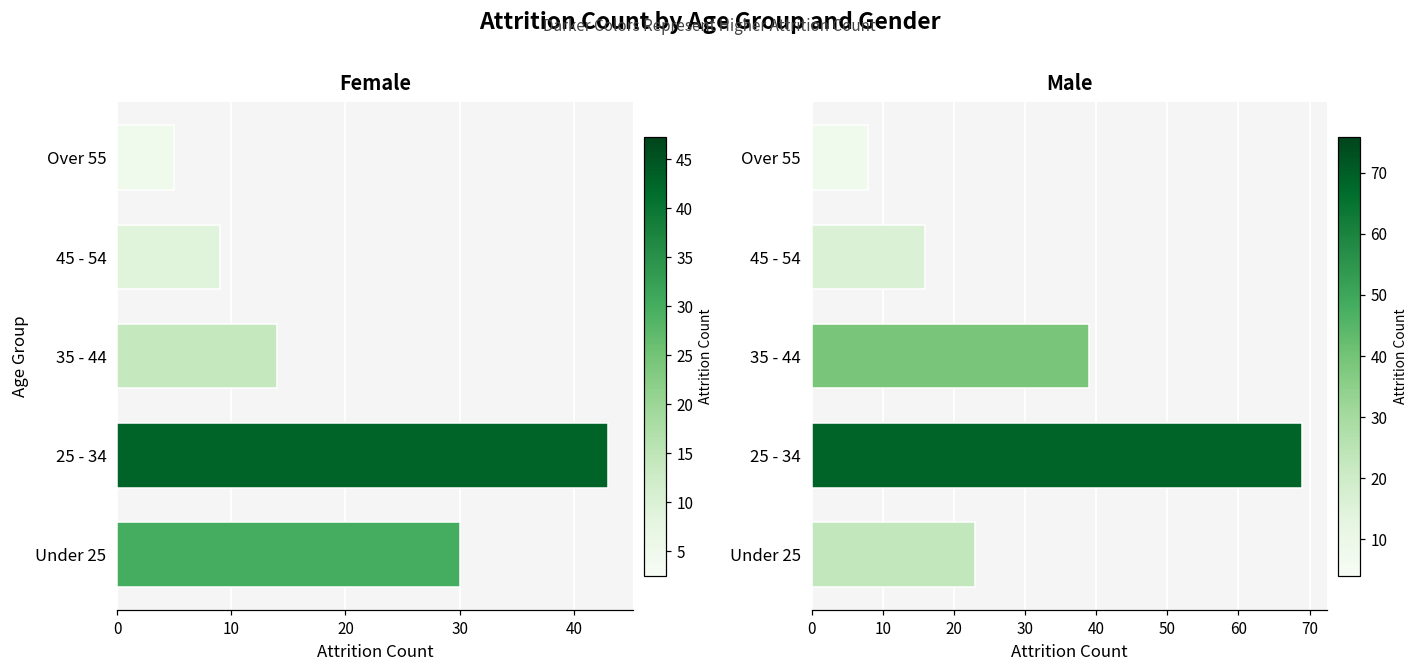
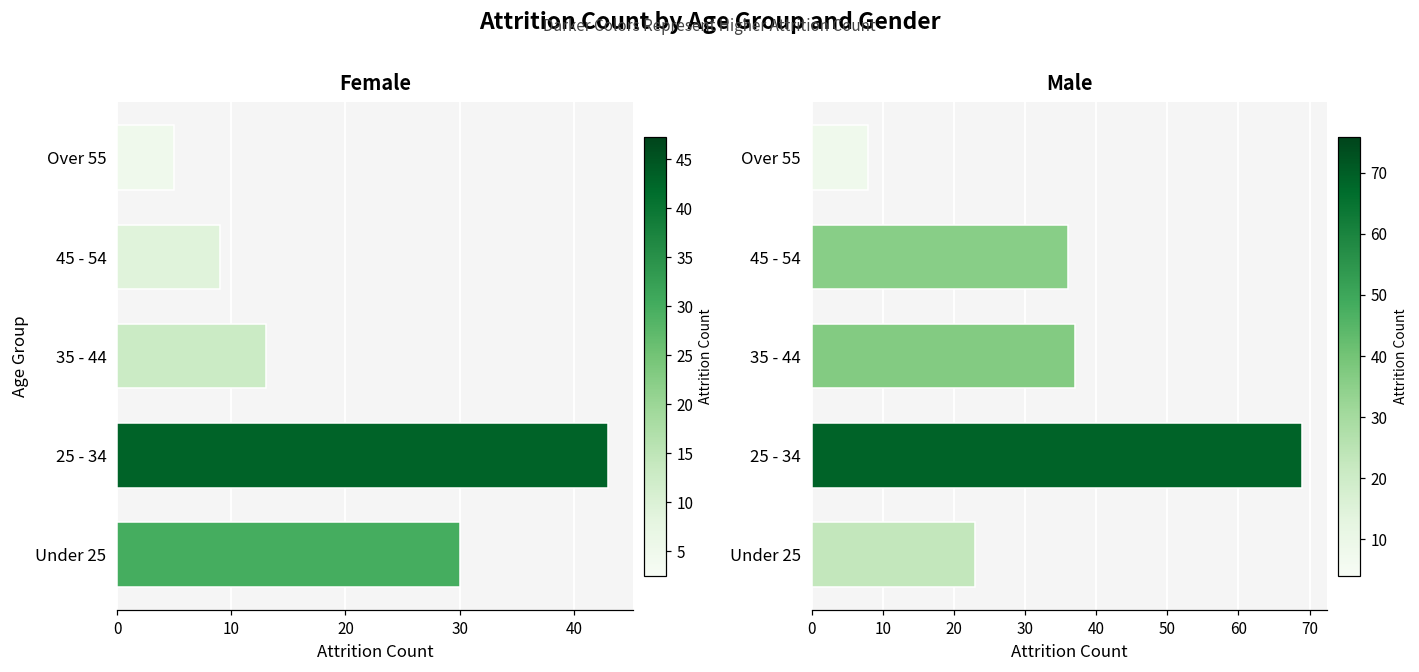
Female, 35 - 44: 14 -> 13
Male, 45 - 54: 16 -> 36
Male, 35 - 44: 39 -> 37
